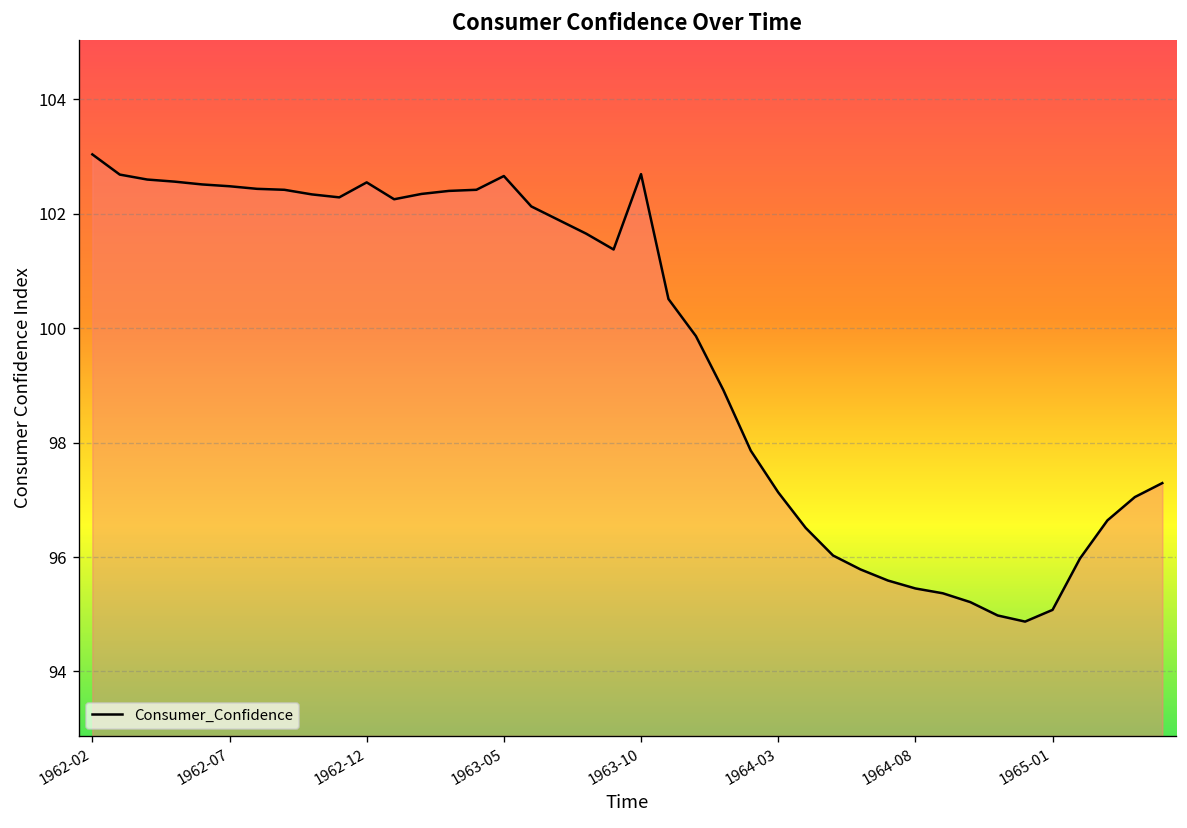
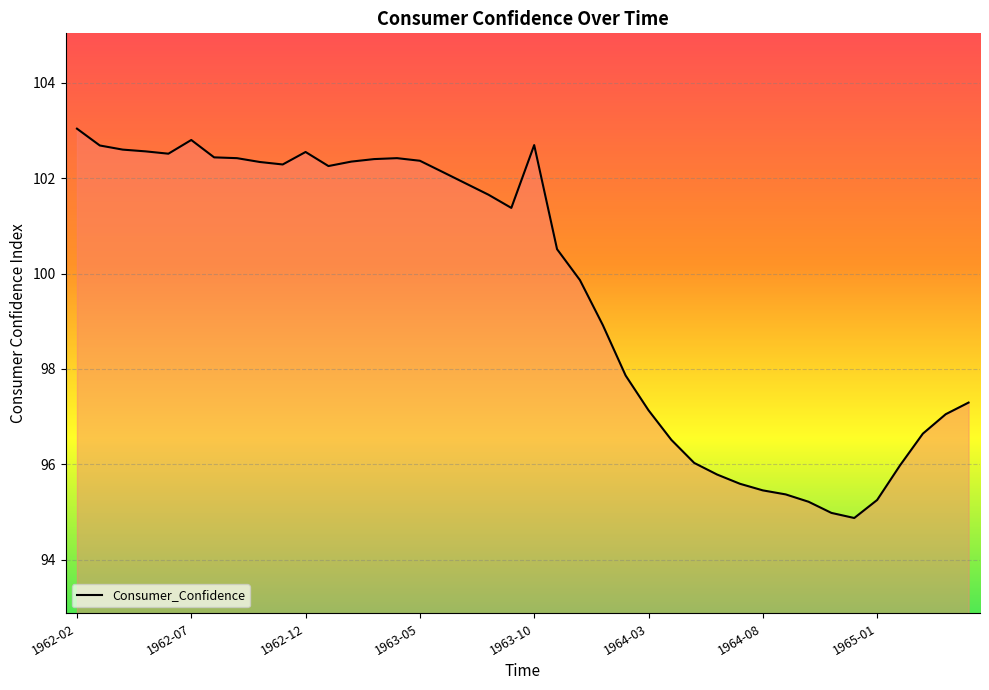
1962-07: 102.5 -> 102.8
1963-05: 102.7 -> 102.4
1965-01: 95.1 -> 95.2
